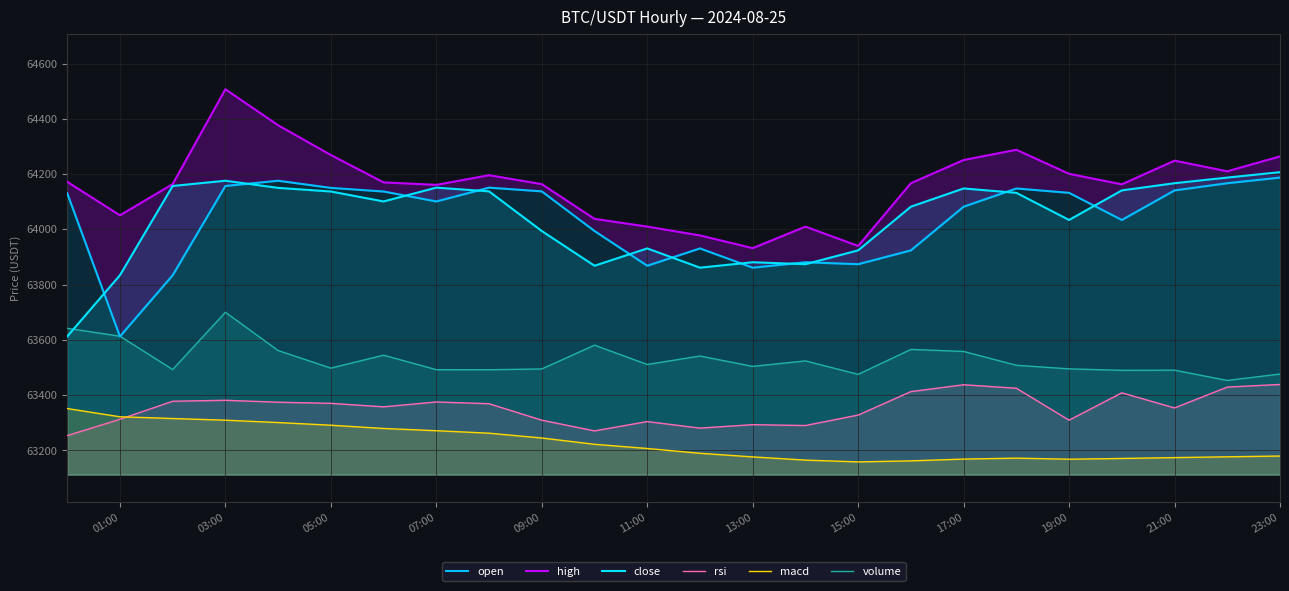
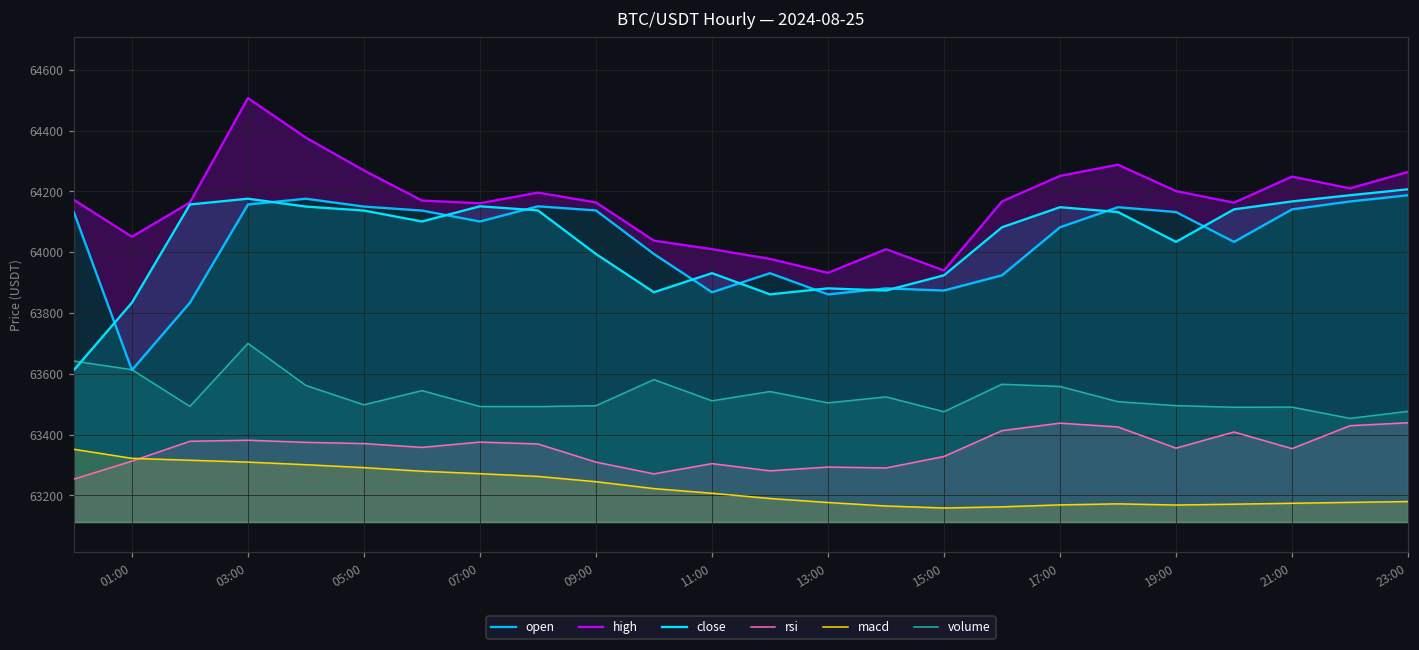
rsi, 19:00: 63310 -> 63360
